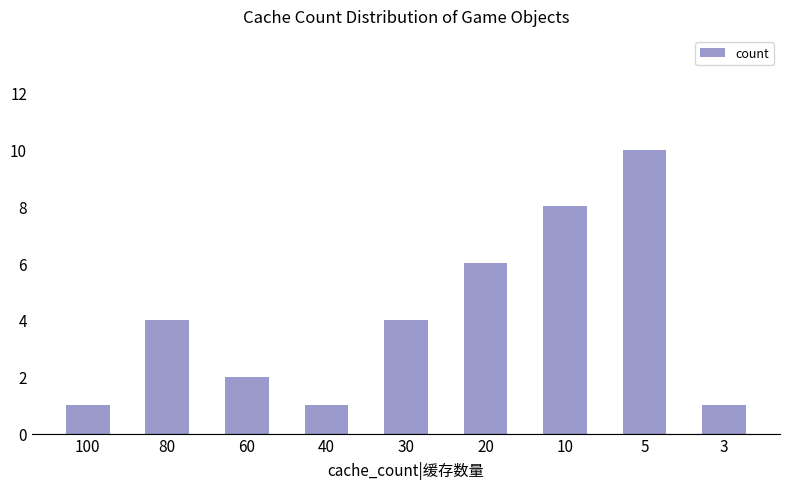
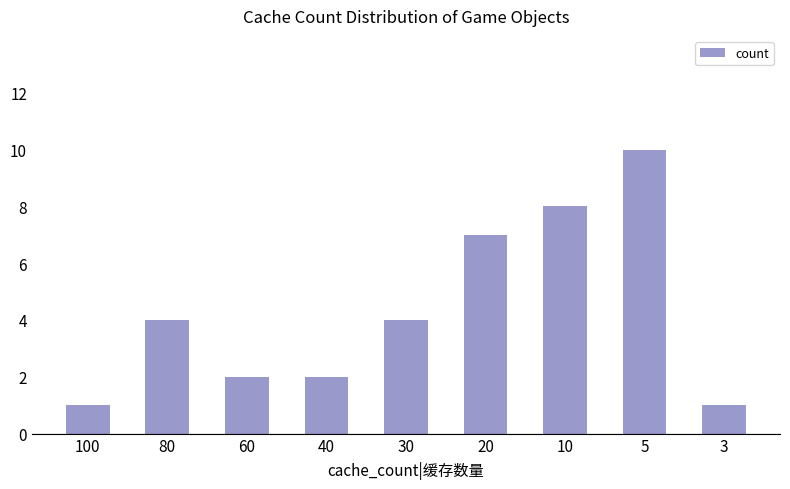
40: 1 -> 2
20: 6 -> 7
